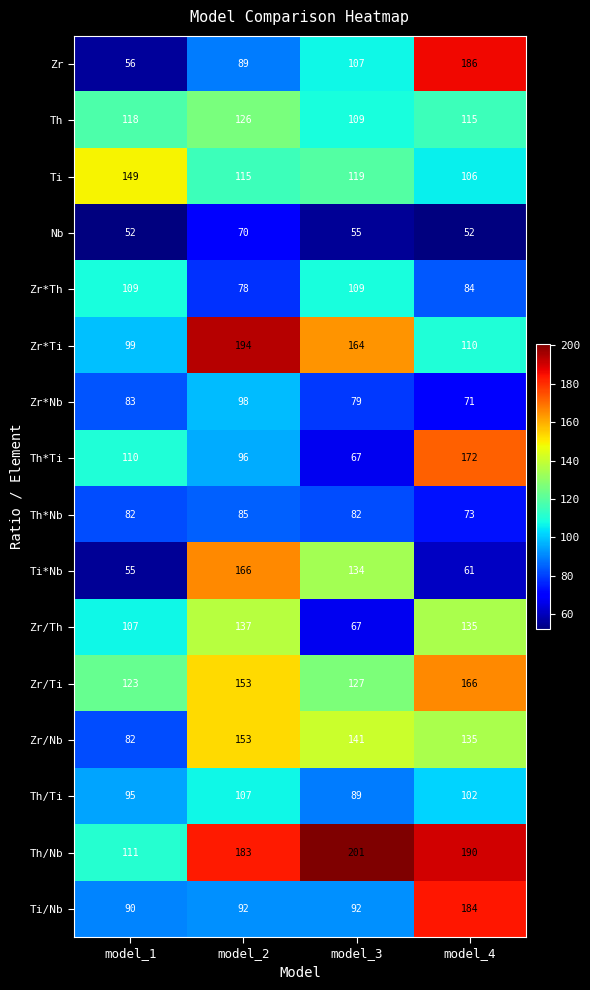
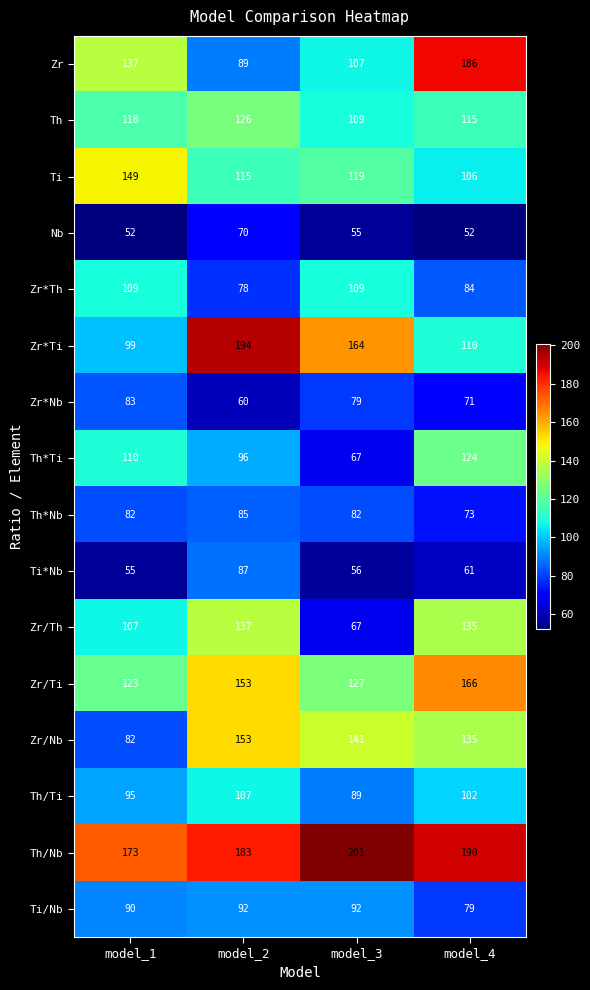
Zr, model_1: 56 -> 137
Zr*Nb, model_2: 98 -> 60
Th*Ti, model_4: 172 -> 124
Ti*Nb, model_2: 166 -> 87
Ti*Nb, model_3: 134 -> 56
Th/Nb, model_1: 111 -> 173
Ti/Nb, model_4: 184 -> 79
